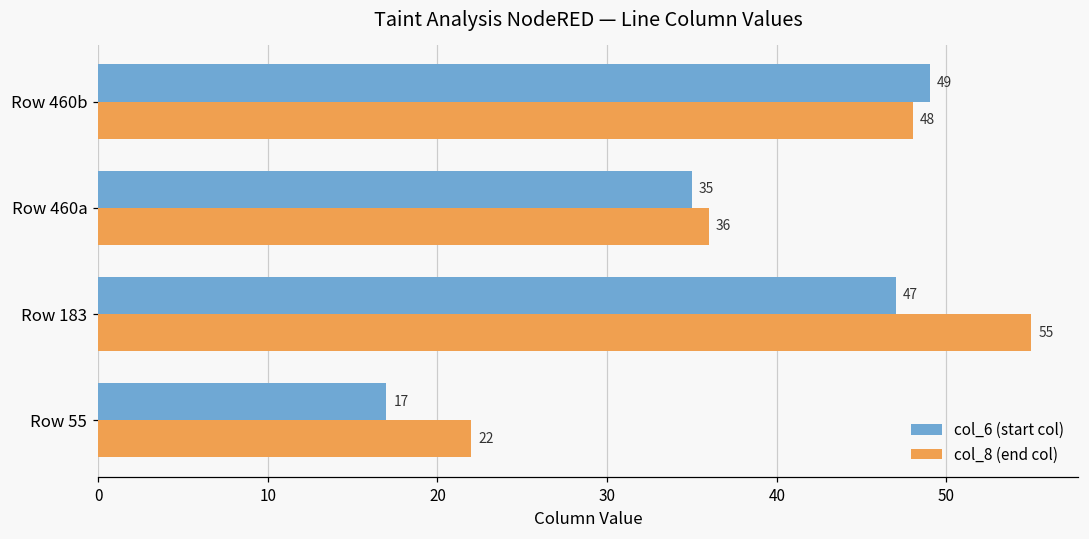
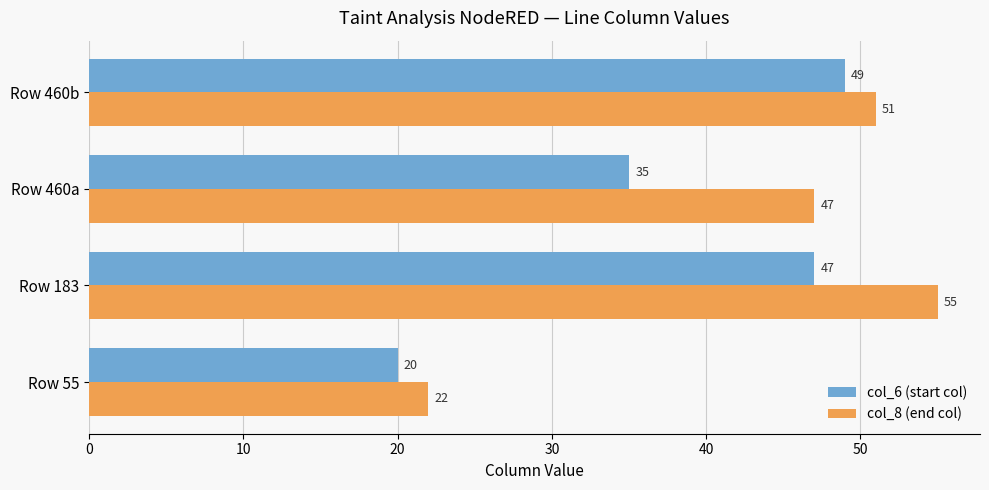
col_8 (end col), Row 460b: 48 -> 51
col_8 (end col), Row 460a: 36 -> 47
col_6 (start col), Row 55: 17 -> 20
